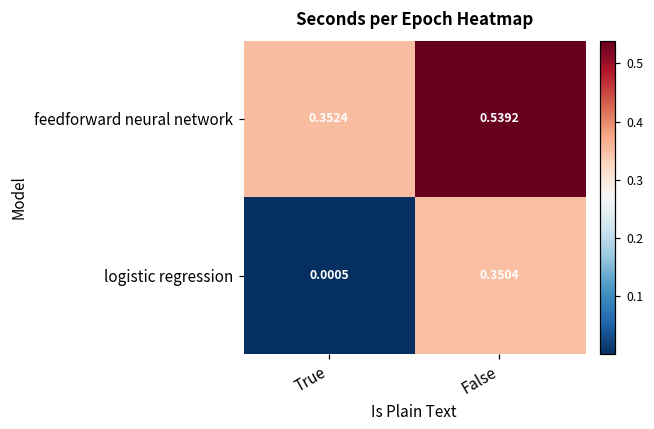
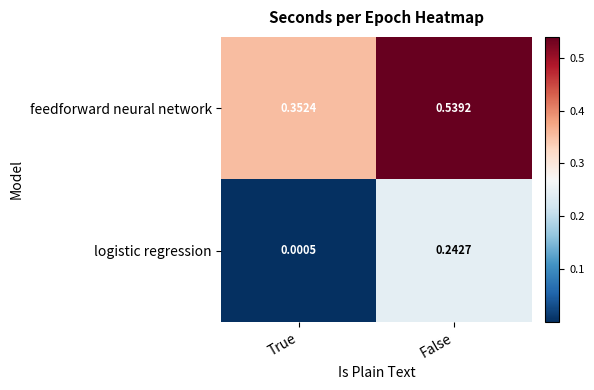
logistic regression, False: 0.3504 -> 0.2427
